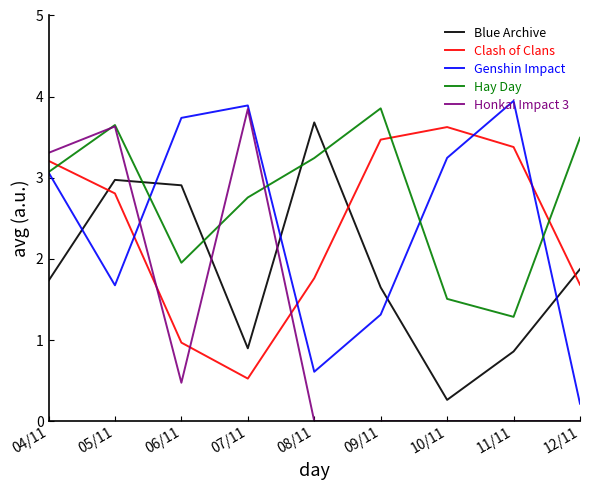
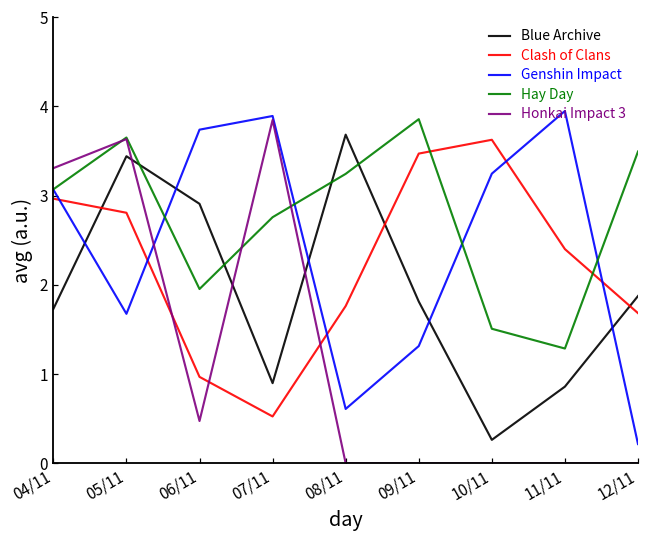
Clash of Clans, 04/11: 3.2 -> 3.0
Blue Archive, 05/11: 3.0 -> 3.4
Blue Archive, 09/11: 1.6 -> 1.8
Clash of Clans, 11/11: 3.4 -> 2.4
